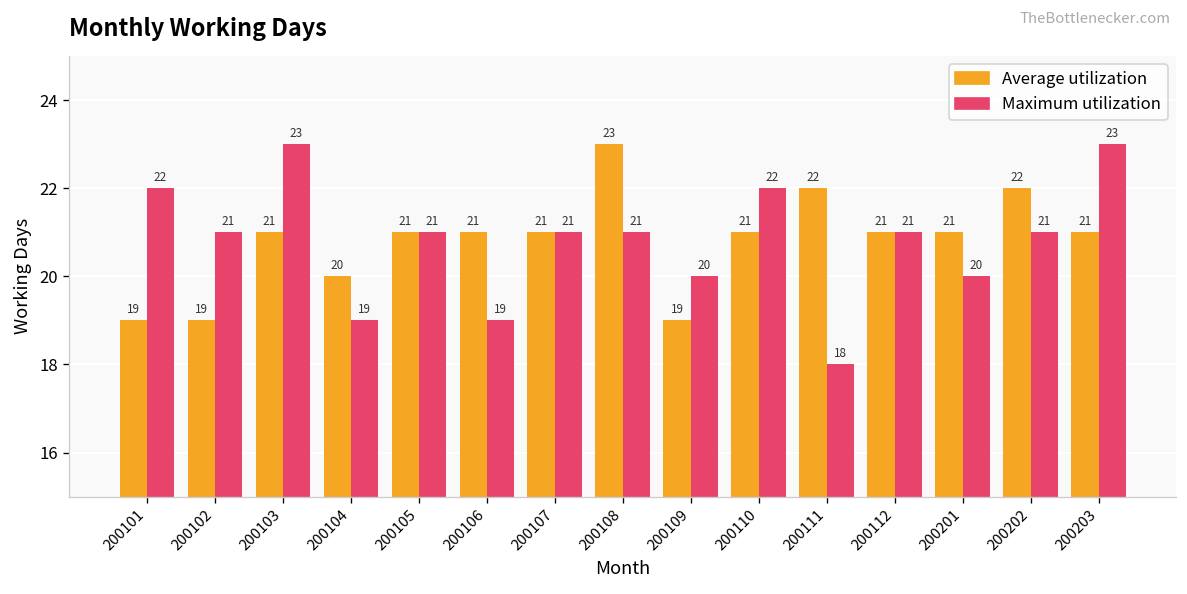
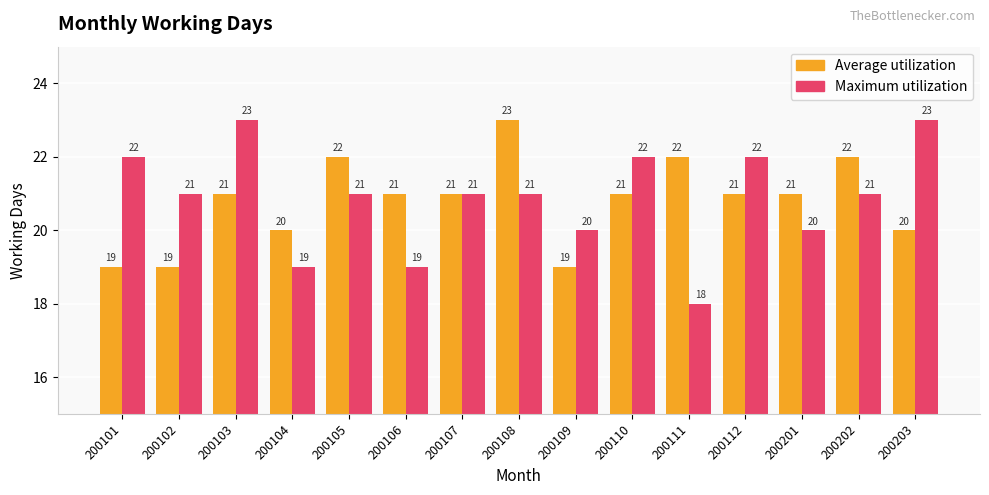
Average utilization, 200105: 21 -> 22
Maximum utilization, 200112: 21 -> 22
Average utilization, 200203: 21 -> 20
